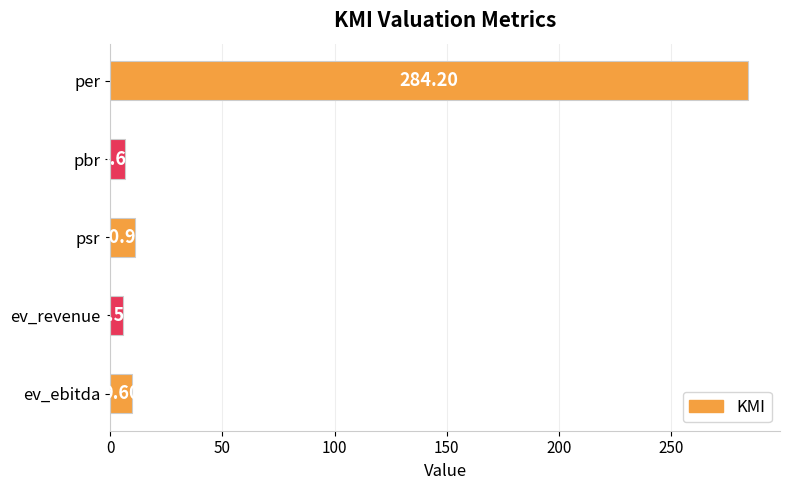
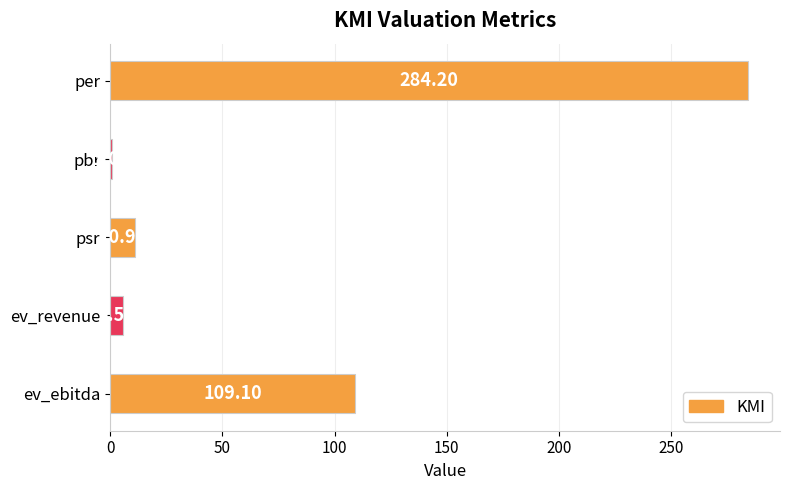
pbr: 7 -> 1
ev_ebitda: 9.60 -> 109.10
